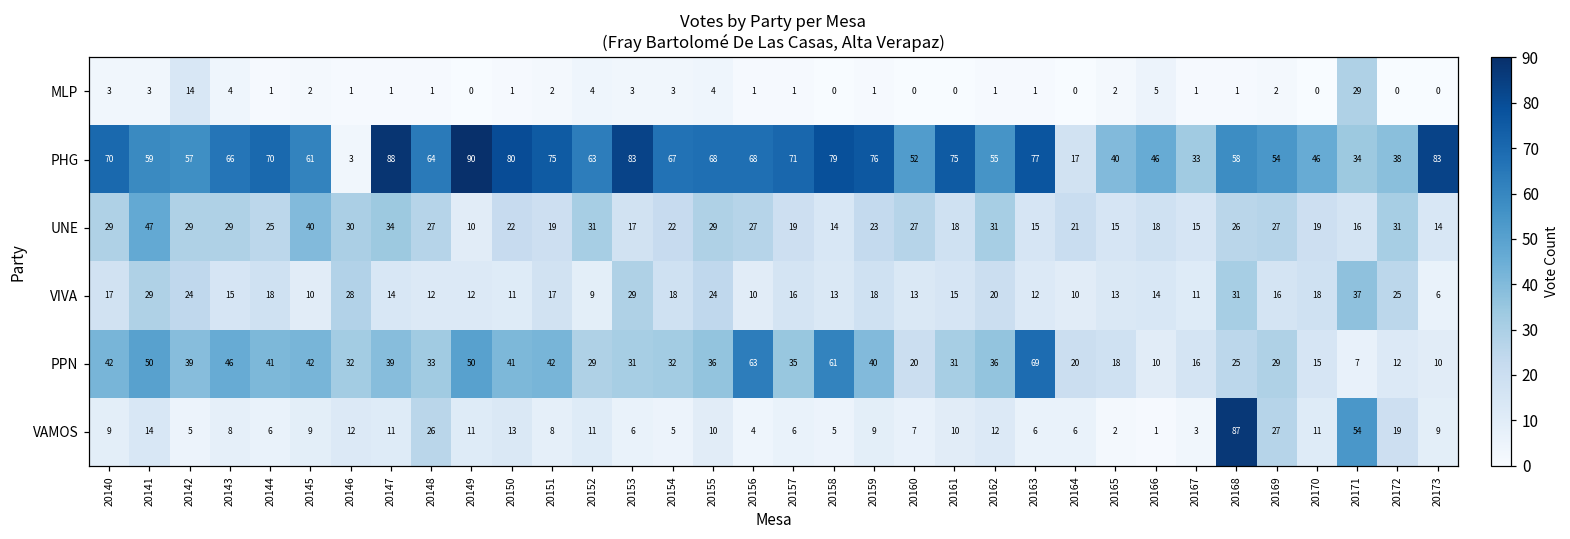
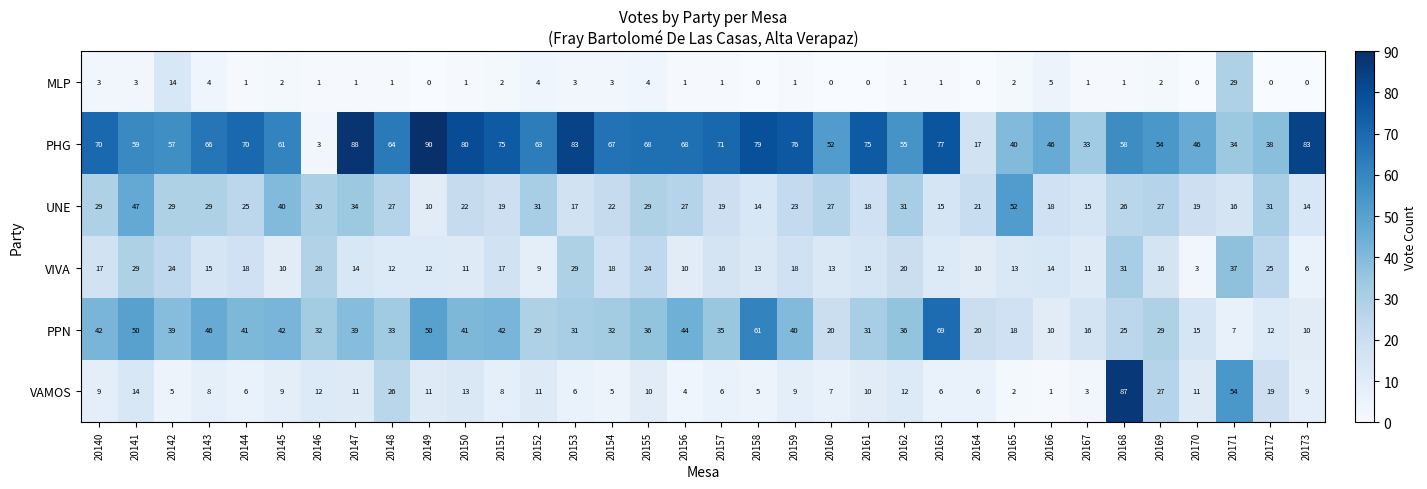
UNE, 20165: 15 -> 52
VIVA, 20170: 18 -> 3
PPN, 20156: 63 -> 44
